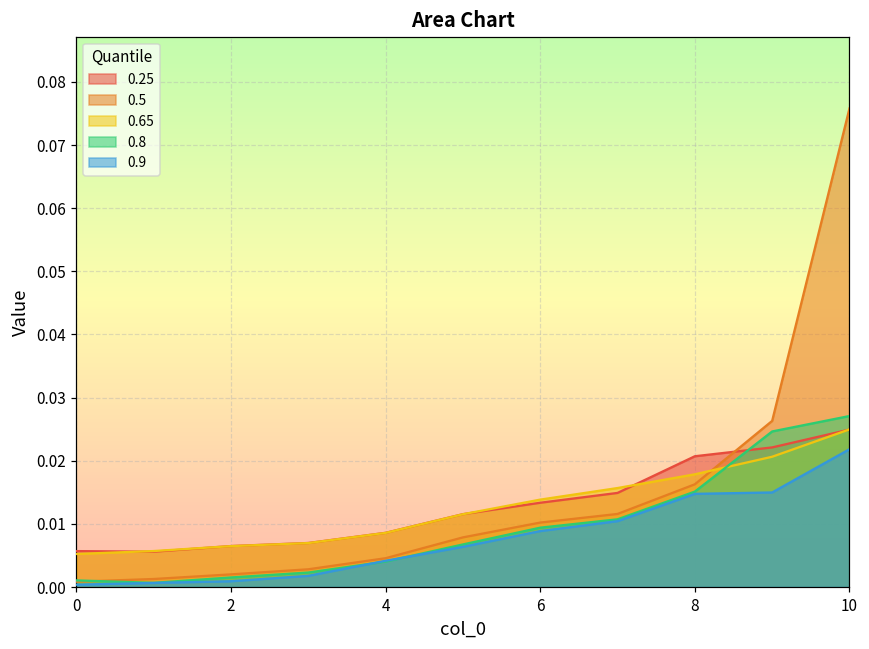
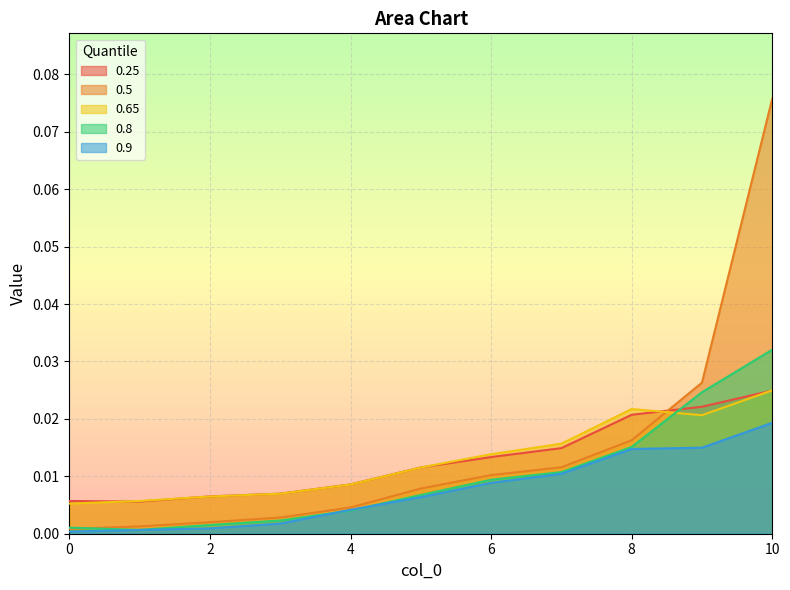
0.65, 8: 0.018 -> 0.022
0.8, 10: 0.027 -> 0.032
0.9, 10: 0.022 -> 0.019
